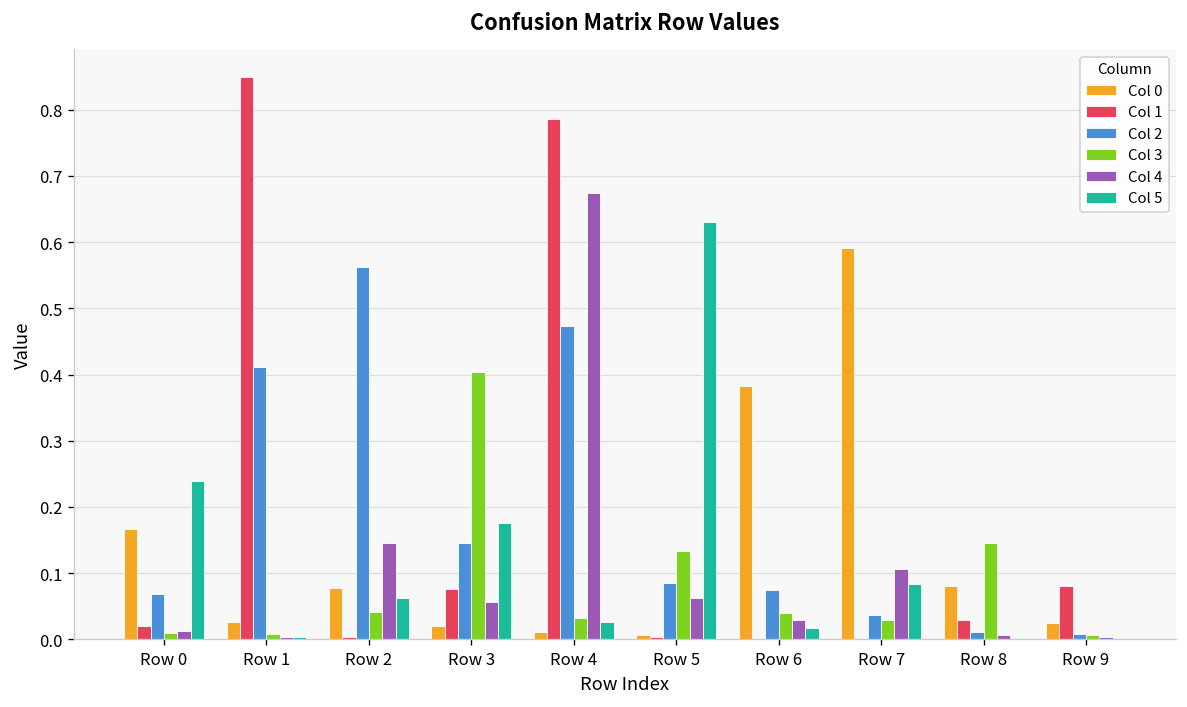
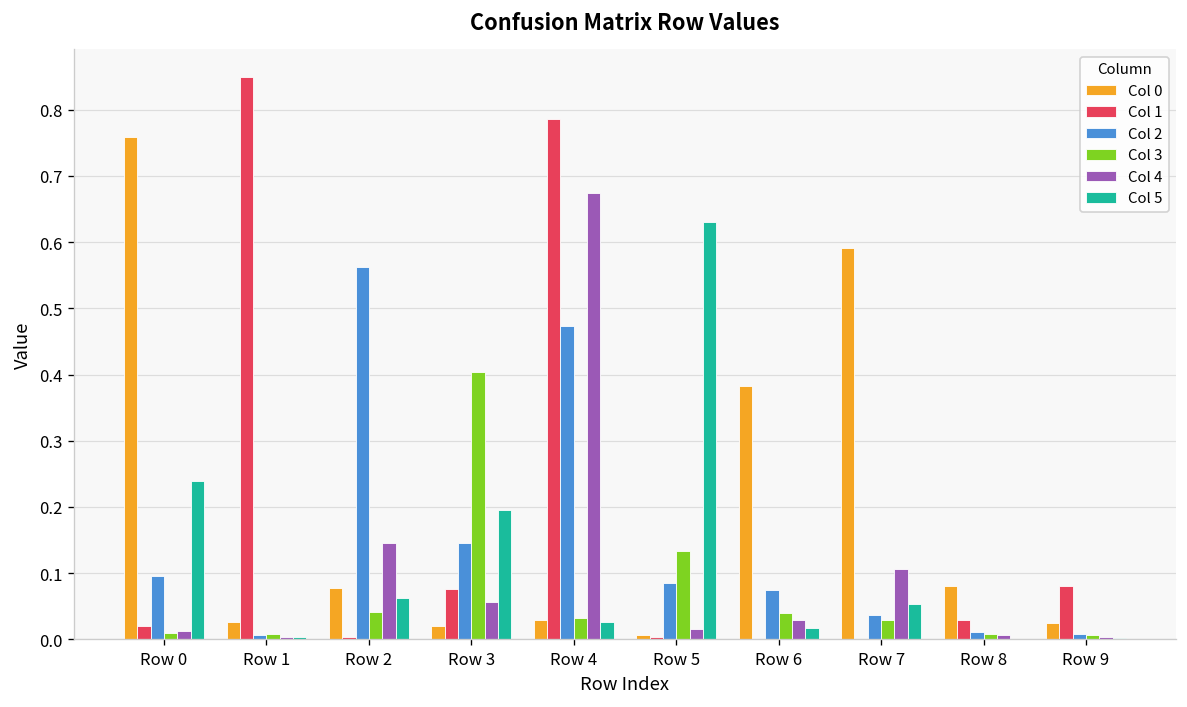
Col 0, Row 0: 0.17 -> 0.76
Col 2, Row 0: 0.07 -> 0.10
Col 2, Row 1: 0.41 -> 0.01
Col 5, Row 3: 0.18 -> 0.20
Col 0, Row 4: 0.01 -> 0.03
Col 4, Row 5: 0.06 -> 0.02
Col 5, Row 7: 0.08 -> 0.05
Col 3, Row 8: 0.15 -> 0.01
